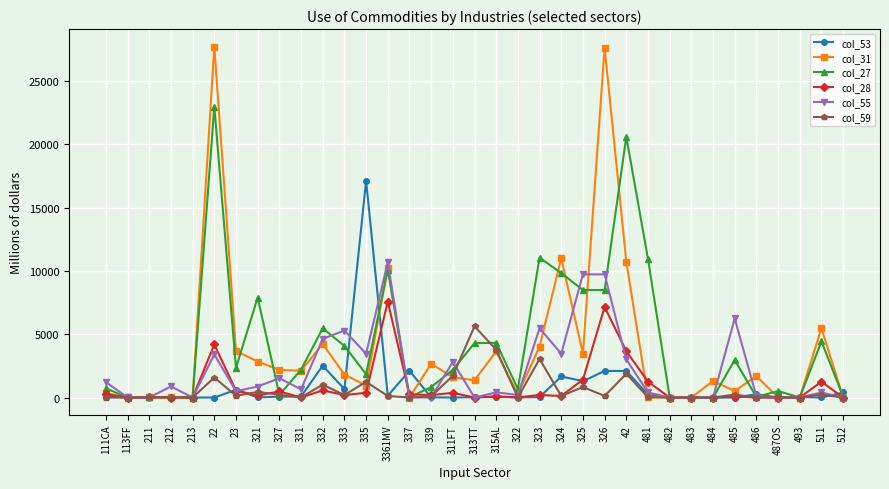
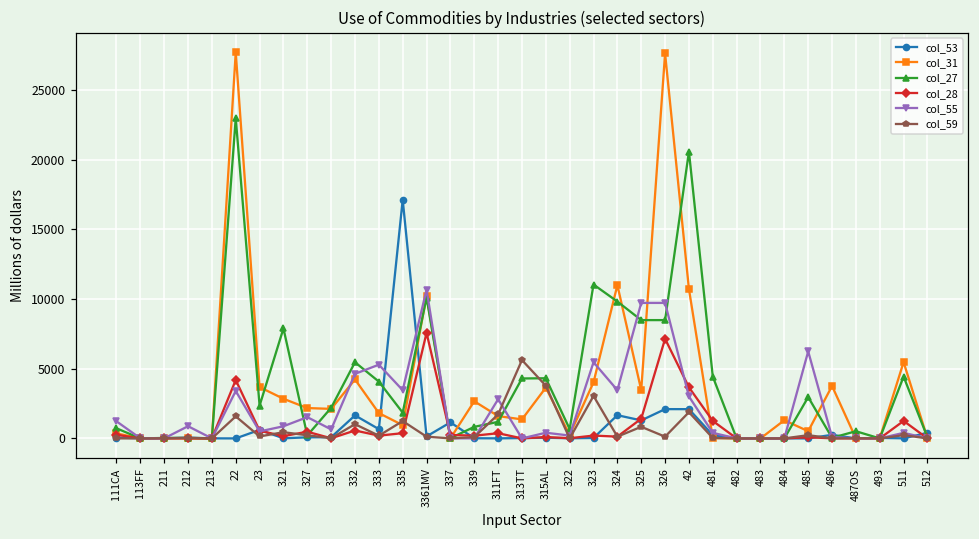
col_53, 332: 2500 -> 1700
col_53, 337: 2100 -> 1200
col_27, 311FT: 2200 -> 1200
col_27, 481: 11000 -> 4400
col_31, 486: 1700 -> 3800
